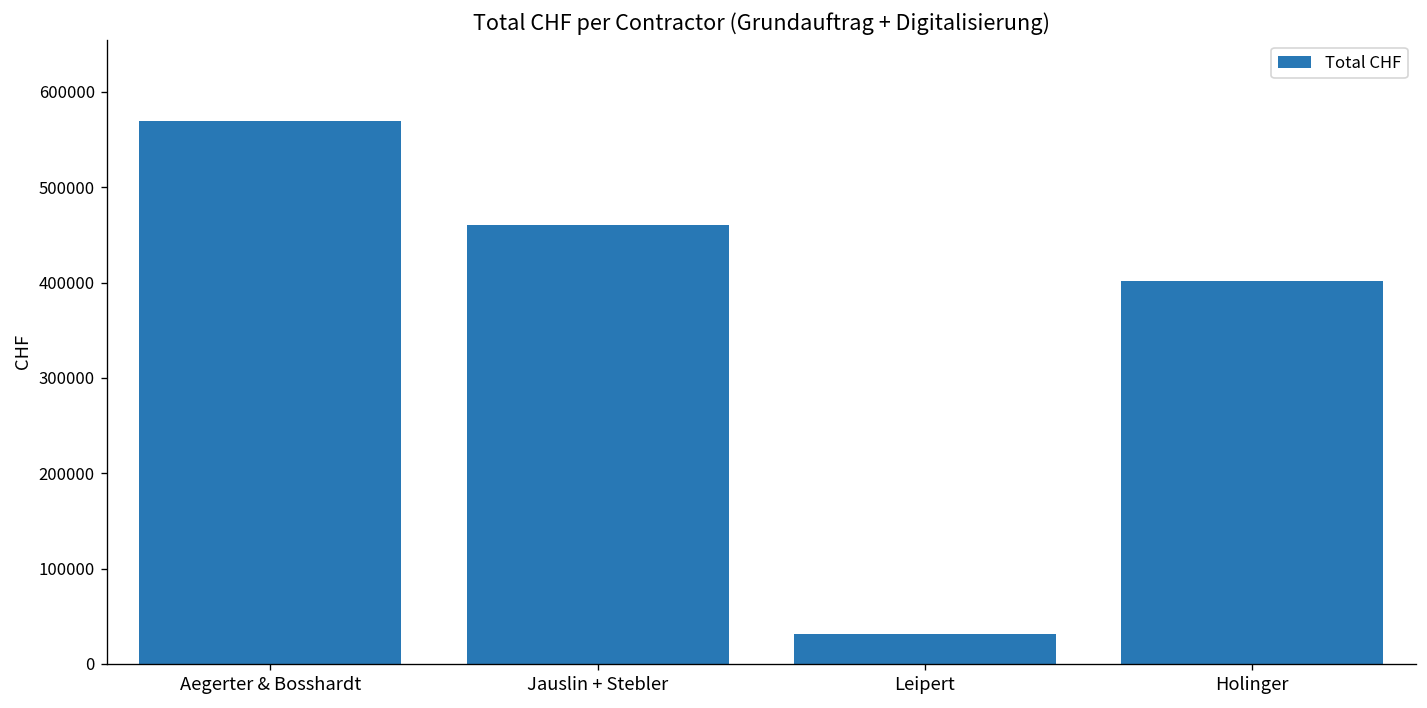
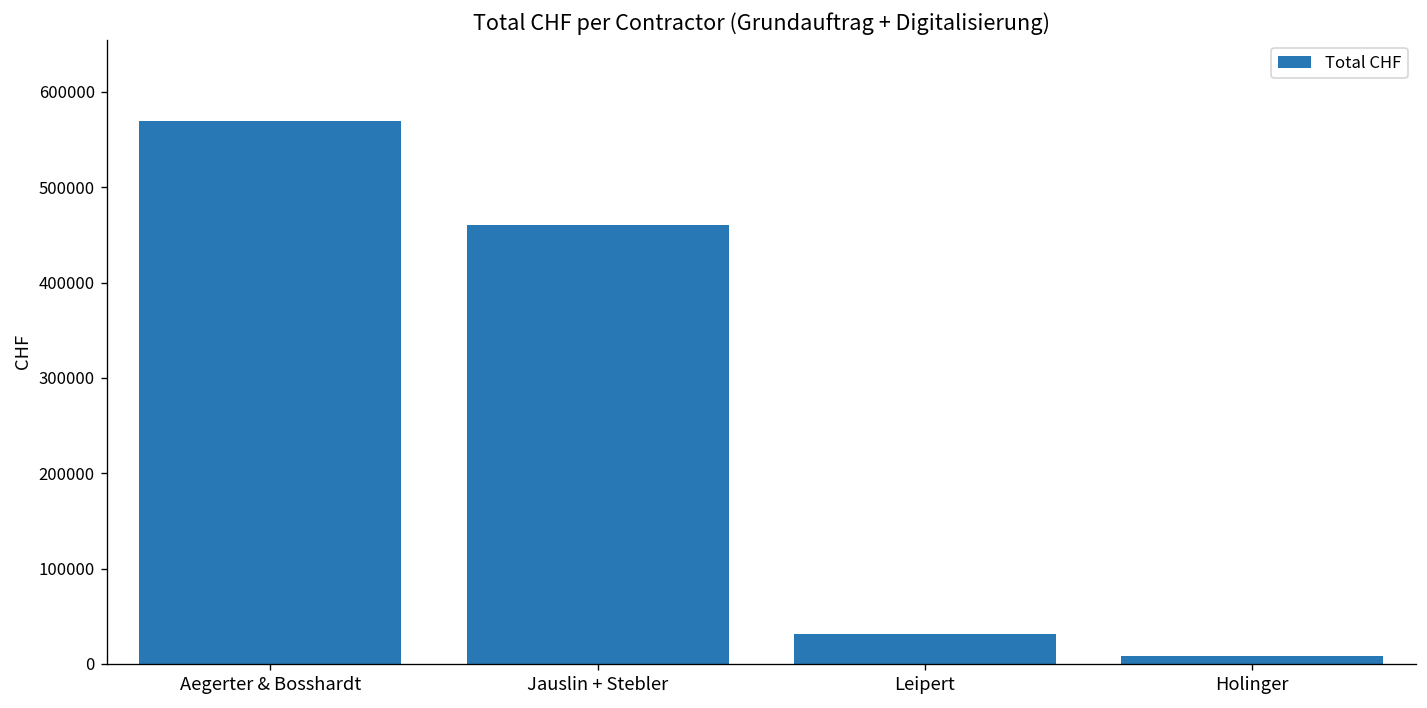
Holinger: 400000 -> 10000
